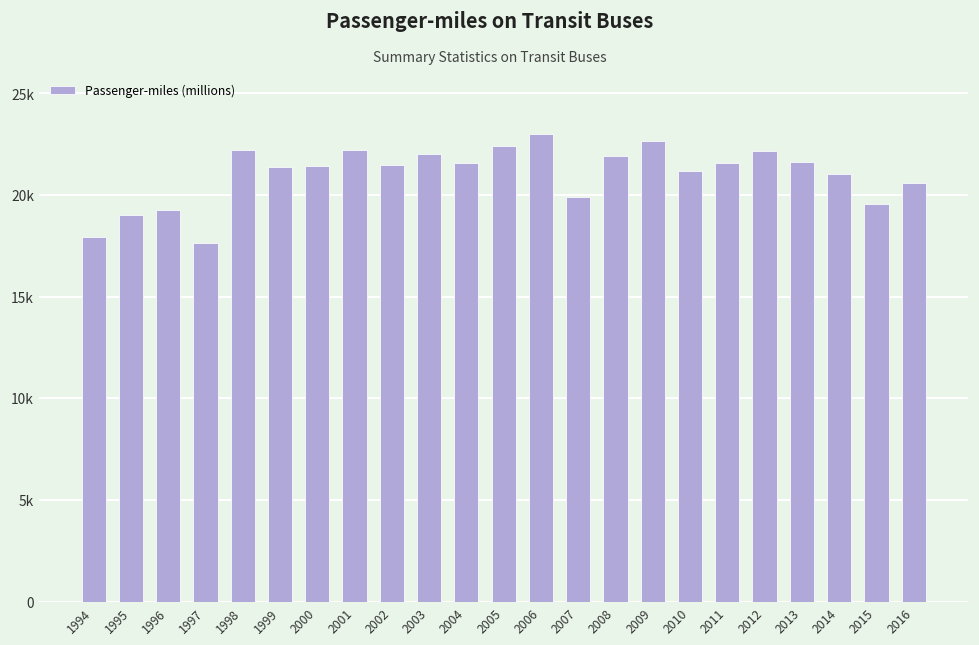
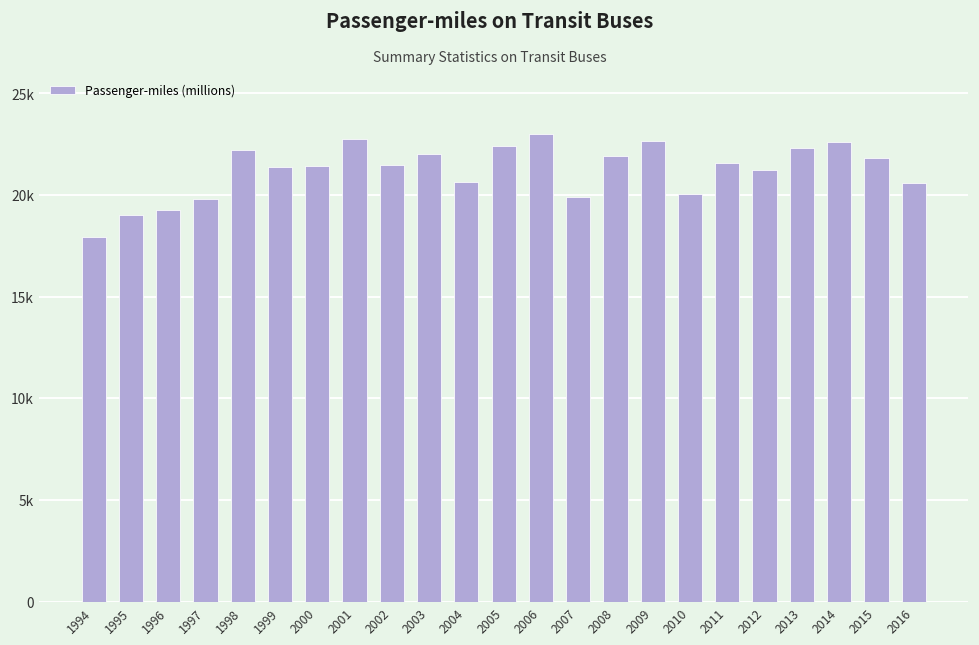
1997: 17600 -> 19800
2001: 22200 -> 22800
2004: 21600 -> 20700
2010: 21200 -> 20000
2012: 22100 -> 21300
2013: 21600 -> 22300
2014: 21000 -> 22600
2015: 19600 -> 21800
